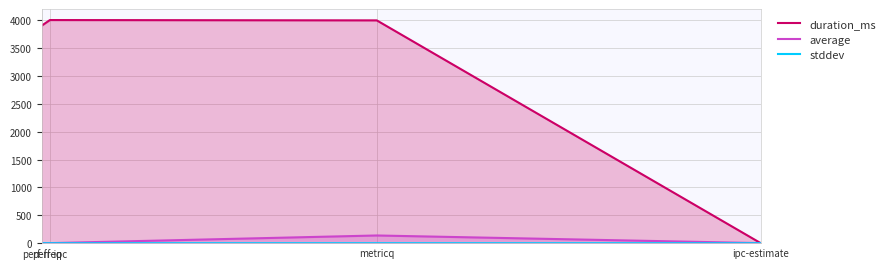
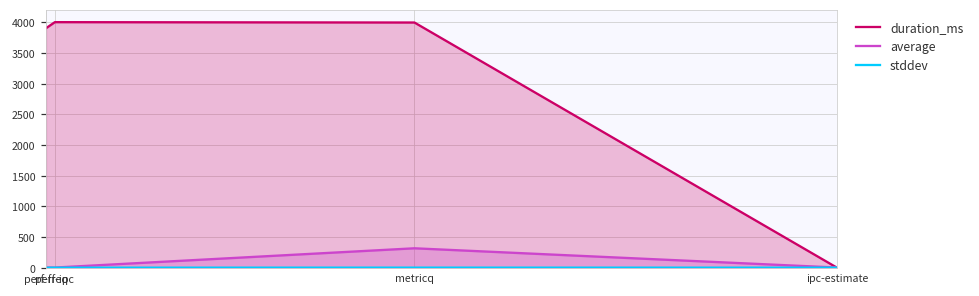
average, metricq: 100 -> 300
